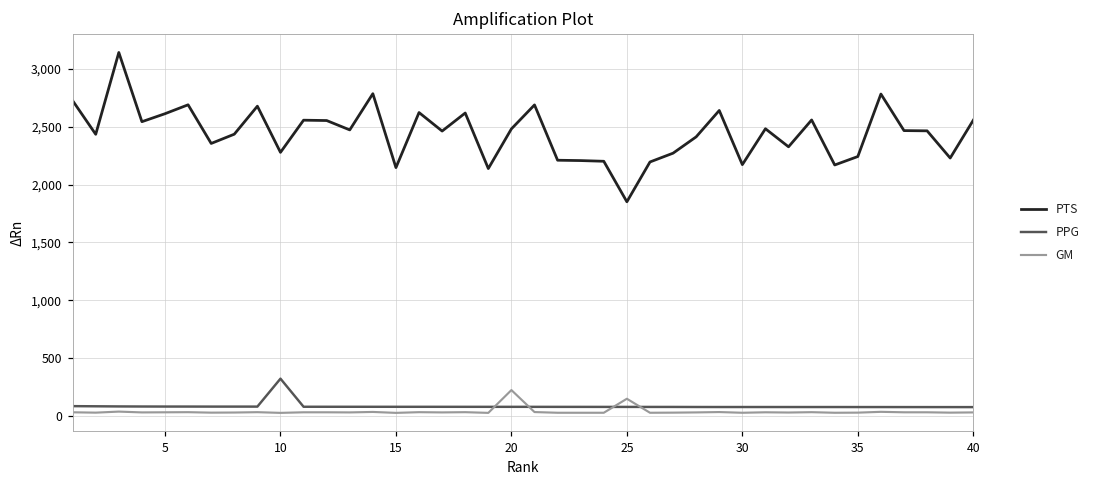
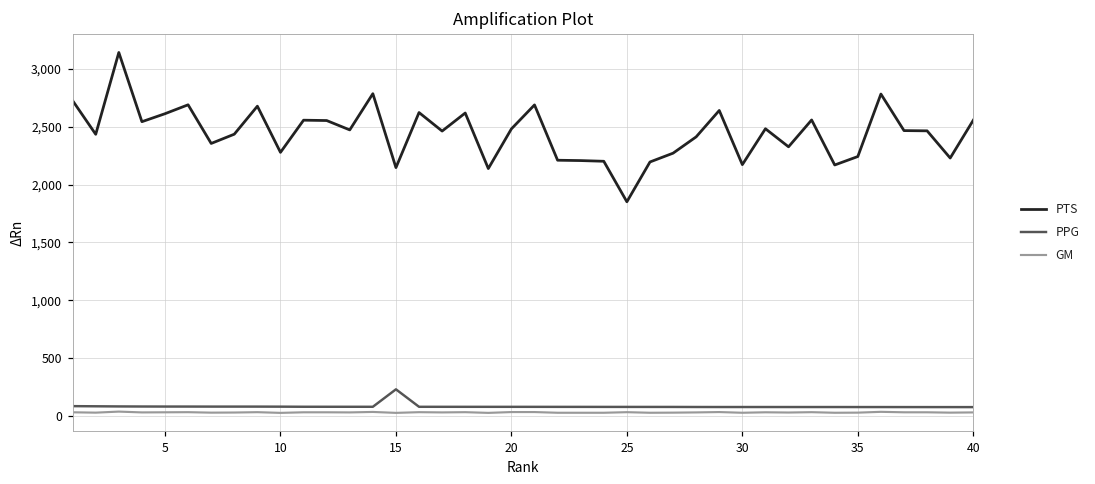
PPG, 10: 320 -> 80
PPG, 15: 80 -> 230
GM, 20: 220 -> 30
GM, 25: 150 -> 30
